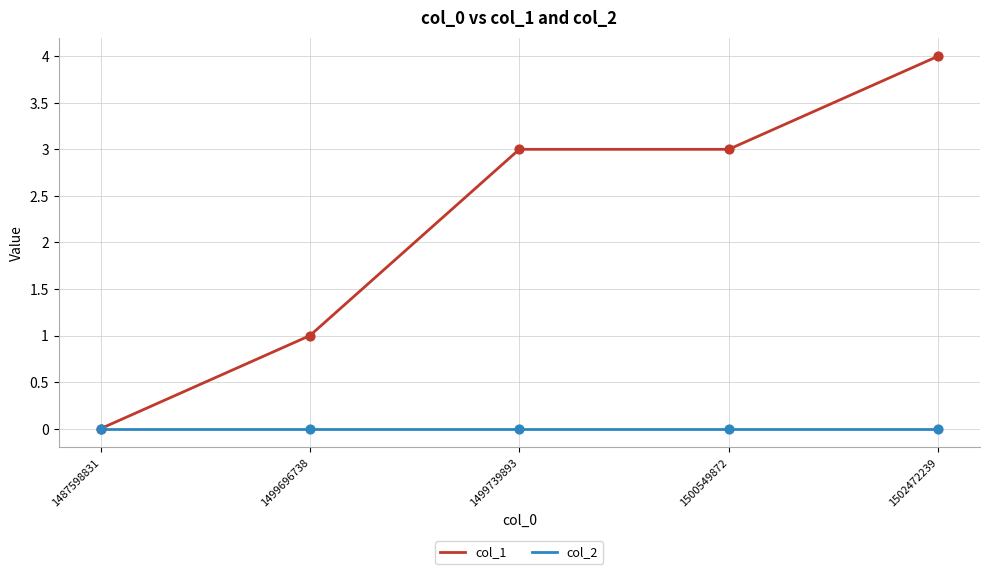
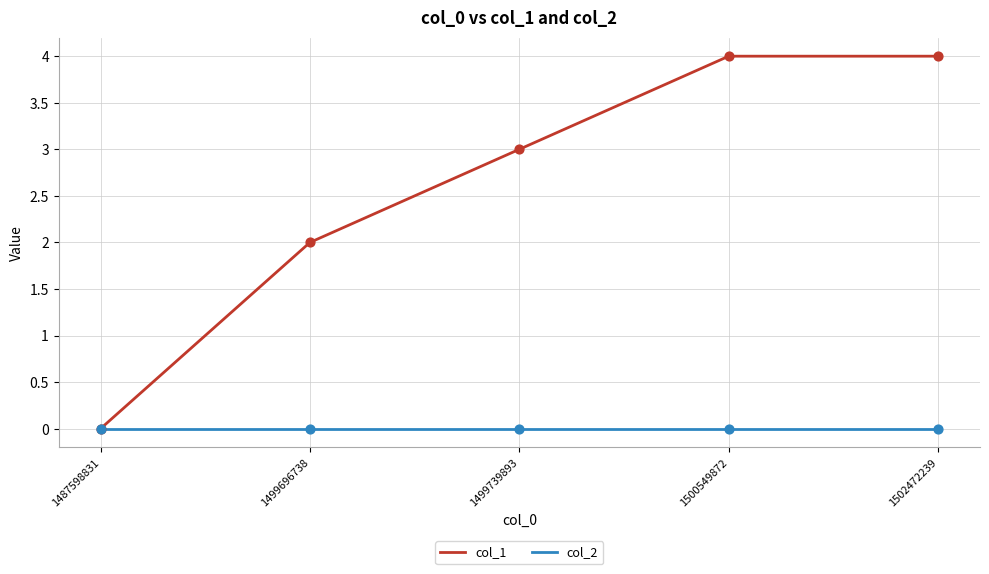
col_1, 1499696738: 1 -> 2
col_1, 1500549872: 3 -> 4
